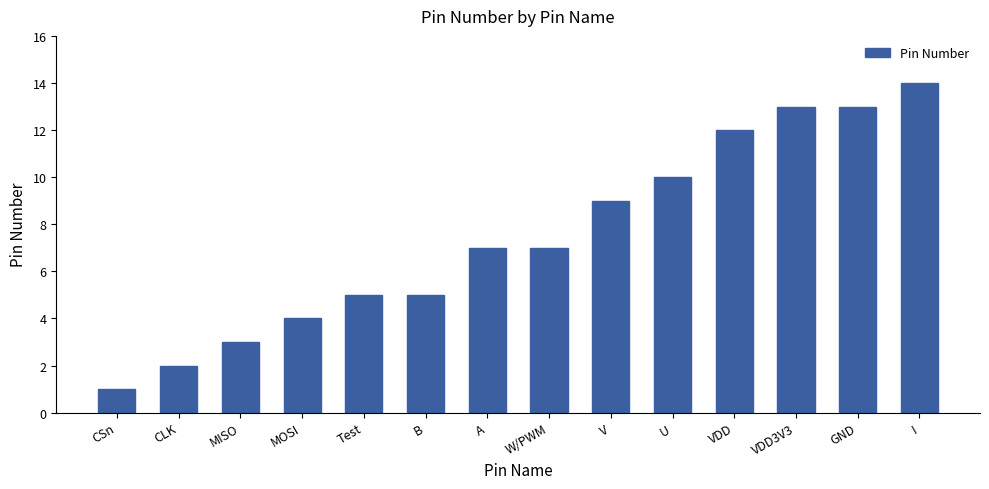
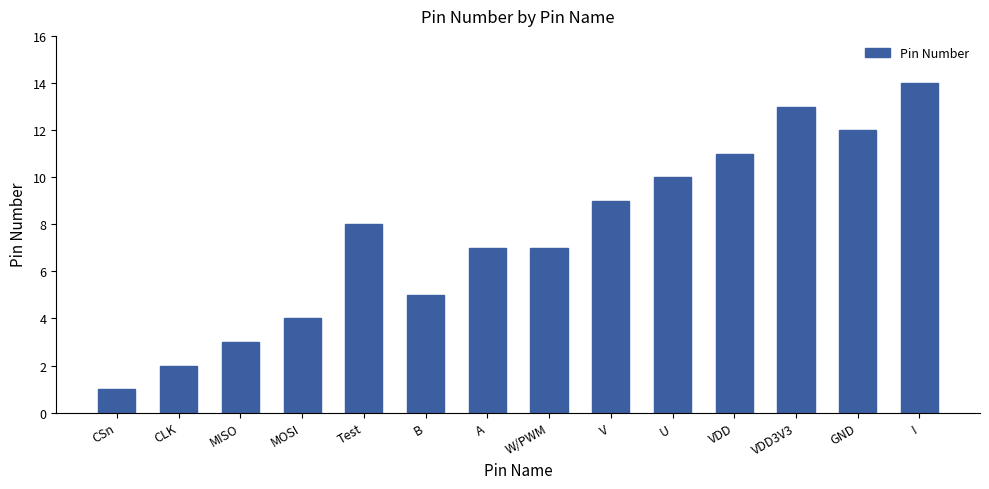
Test: 5 -> 8
VDD: 12 -> 11
GND: 13 -> 12
